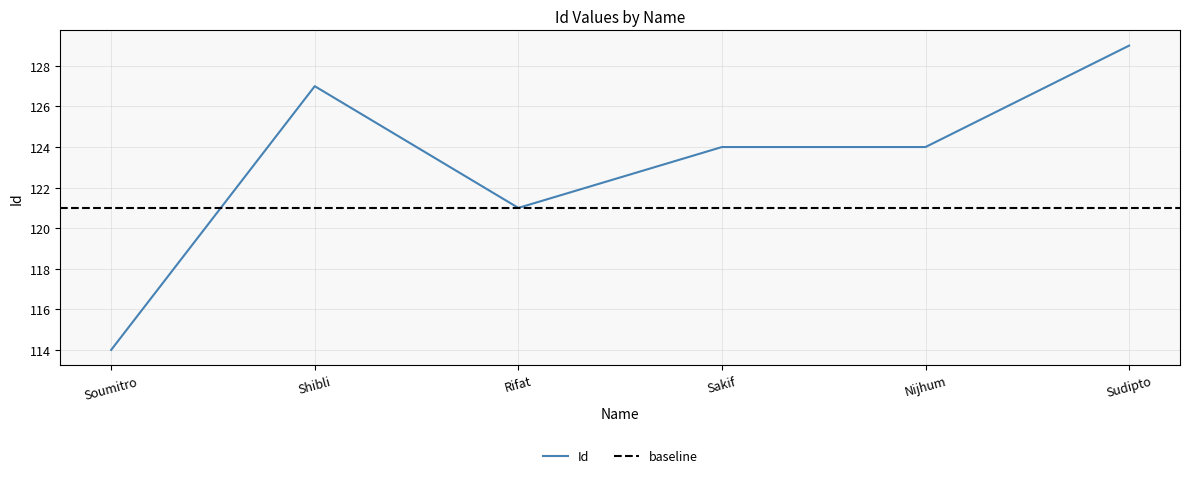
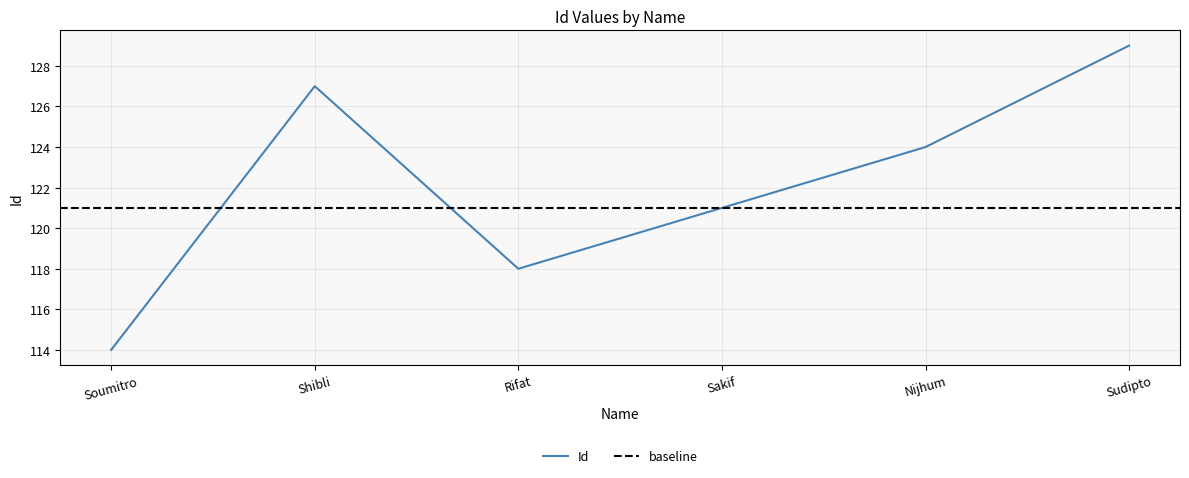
Rifat: 121 -> 118
Sakif: 124 -> 121
